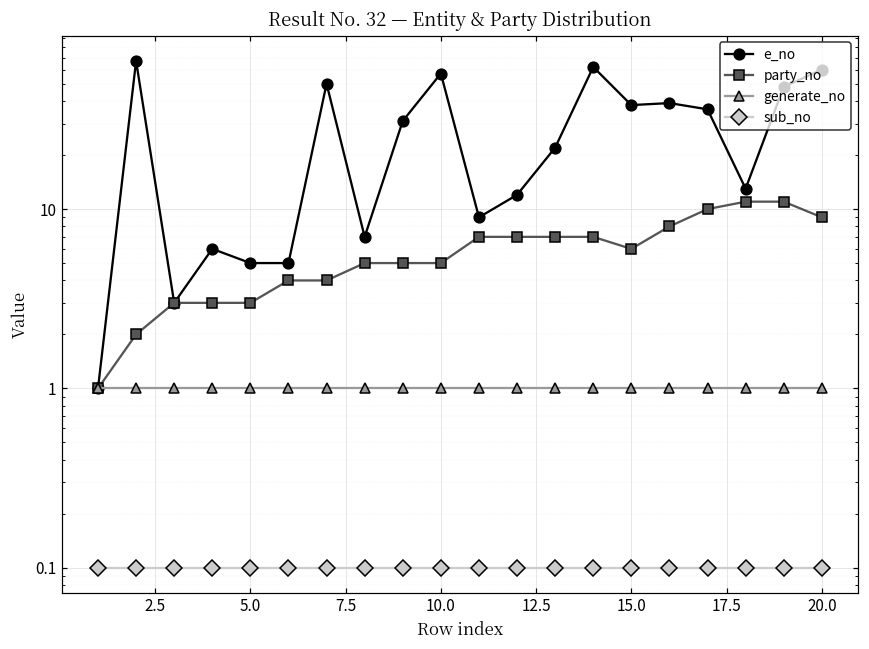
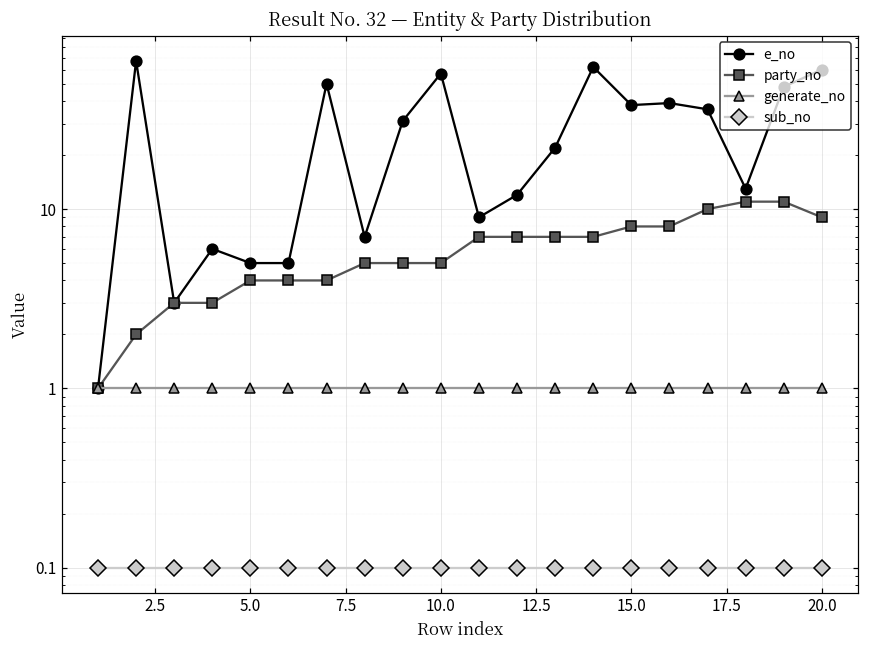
party_no, 5.0: 3 -> 4
party_no, 15.0: 6 -> 8
